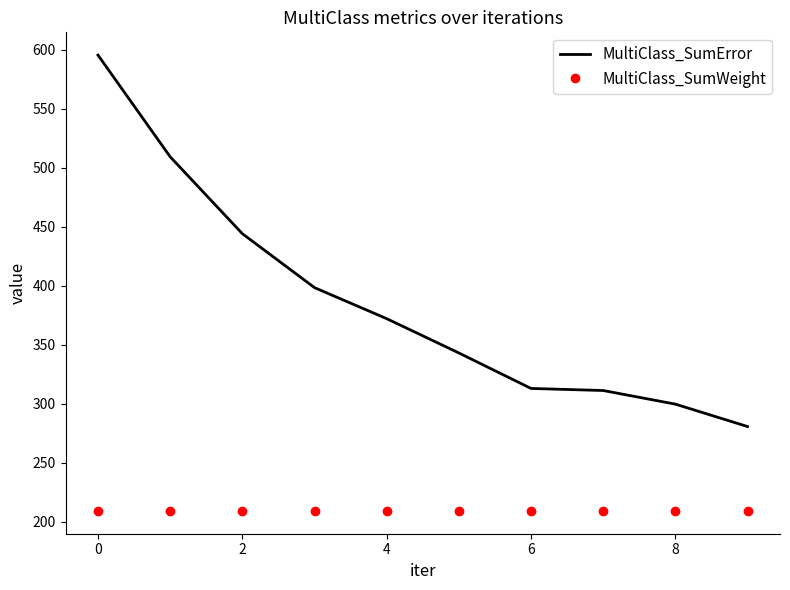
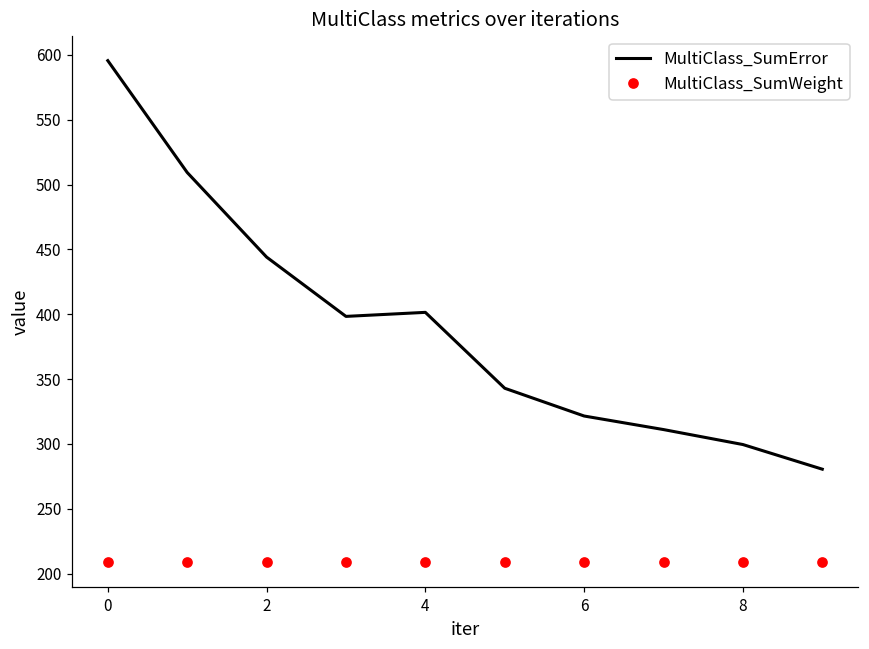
MultiClass_SumError, 4: 372 -> 401
MultiClass_SumError, 6: 313 -> 322
